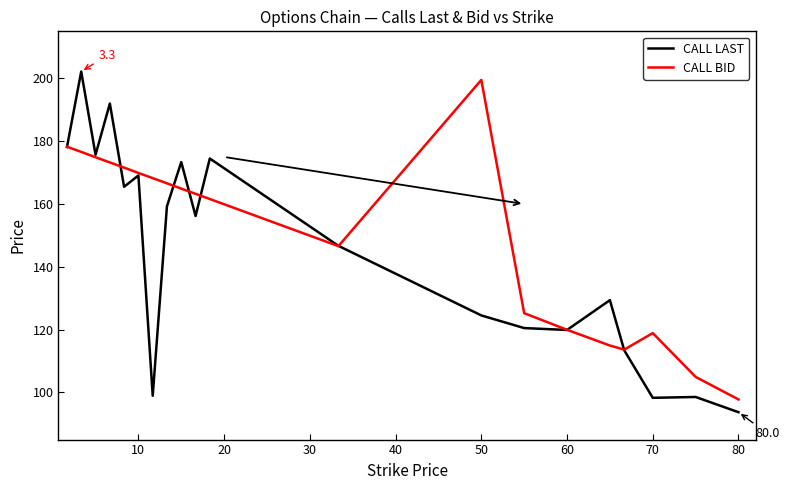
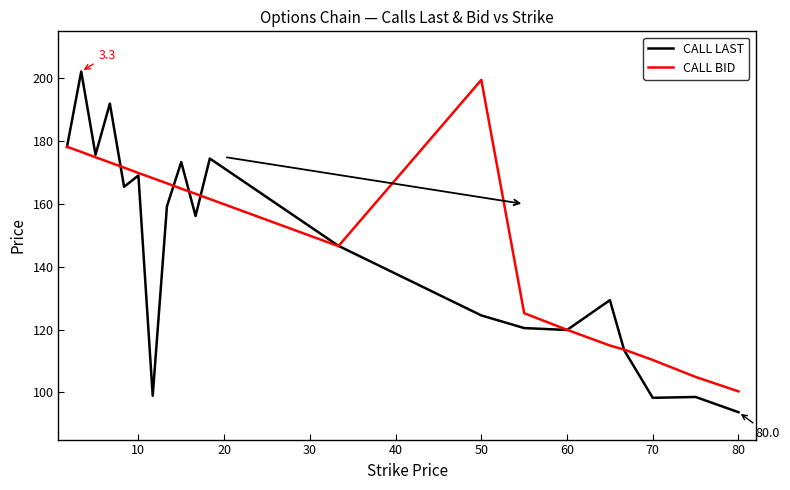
CALL BID, 70: 119 -> 110
CALL BID, 80: 98 -> 100
